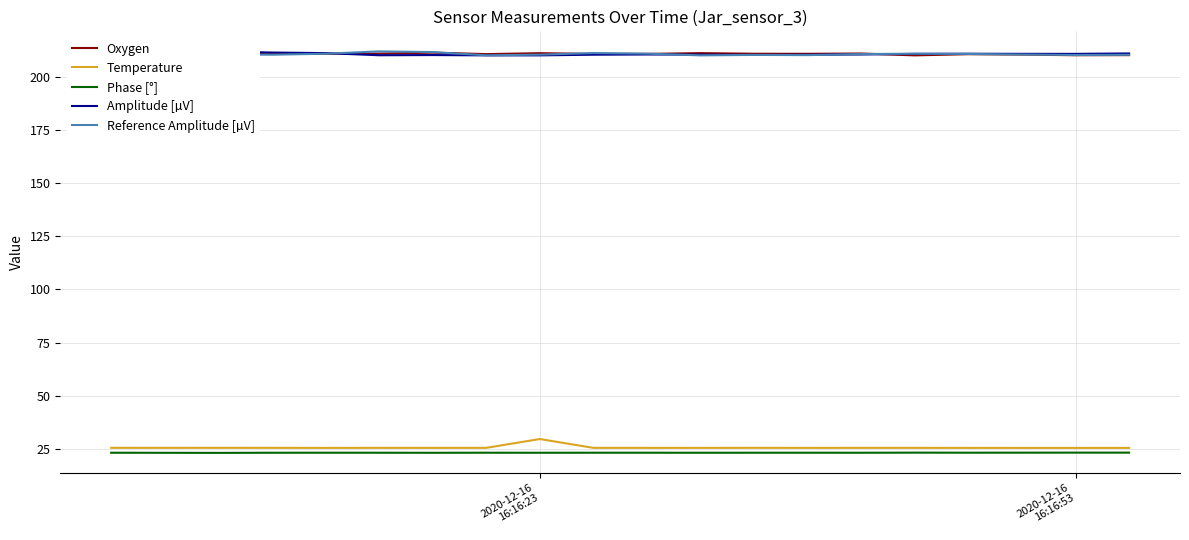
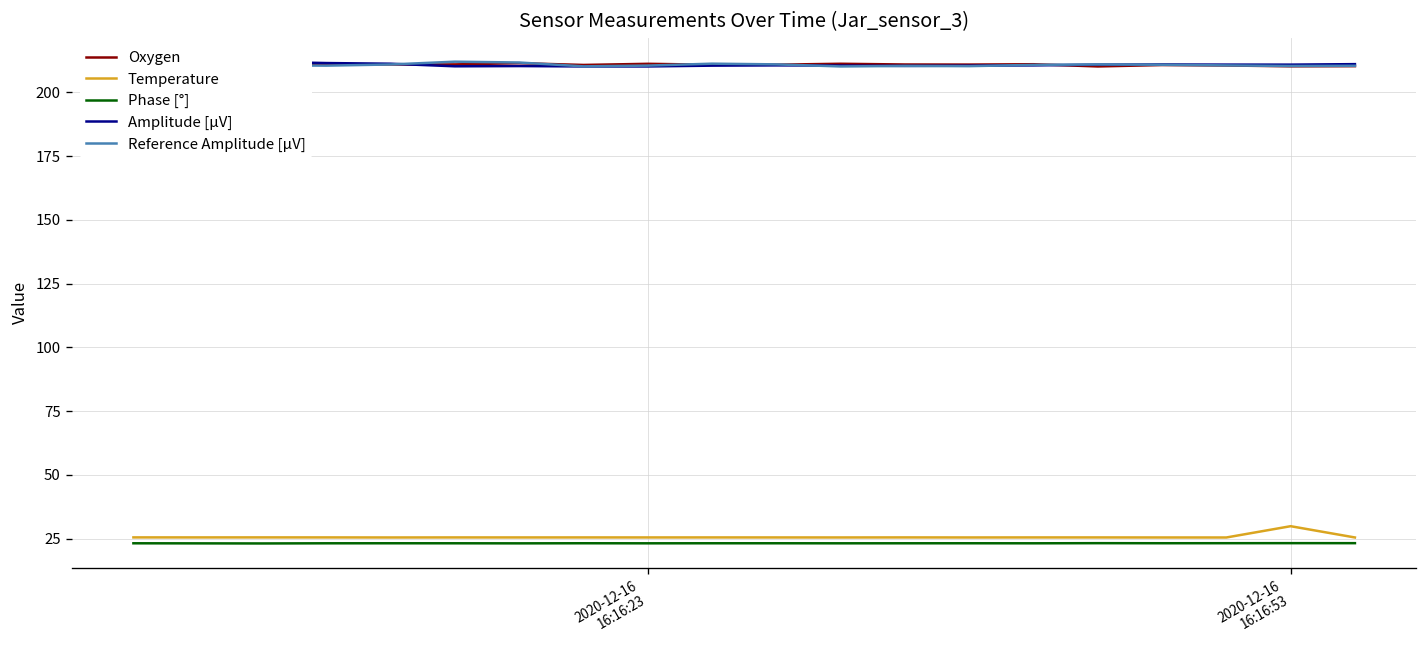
Temperature, 2020-12-16 16:16:23: 30 -> 25
Temperature, 2020-12-16 16:16:53: 25 -> 30
